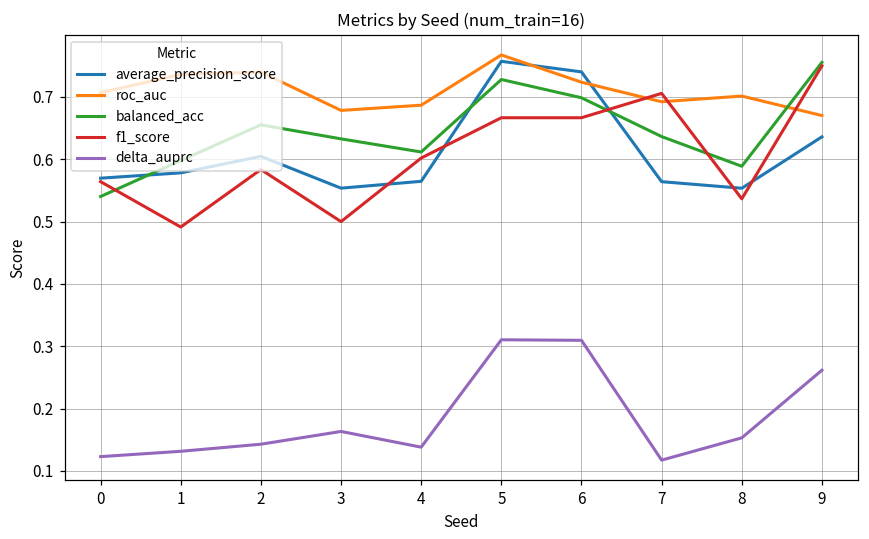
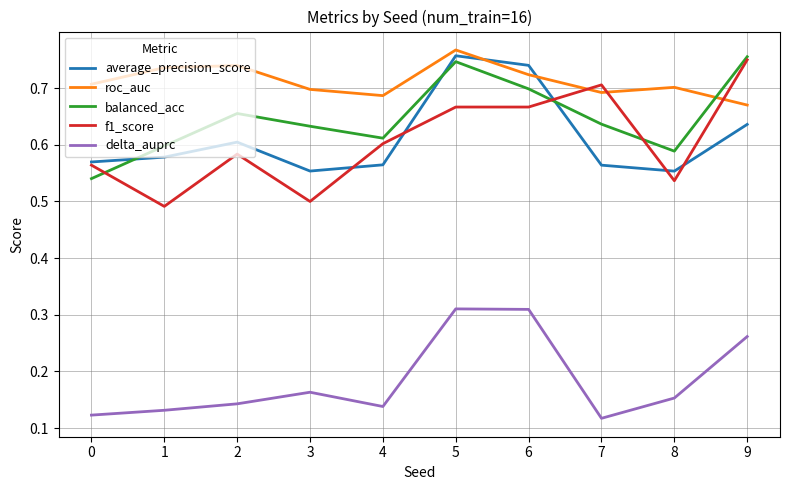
roc_auc, 3: 0.68 -> 0.70
balanced_acc, 5: 0.73 -> 0.75
